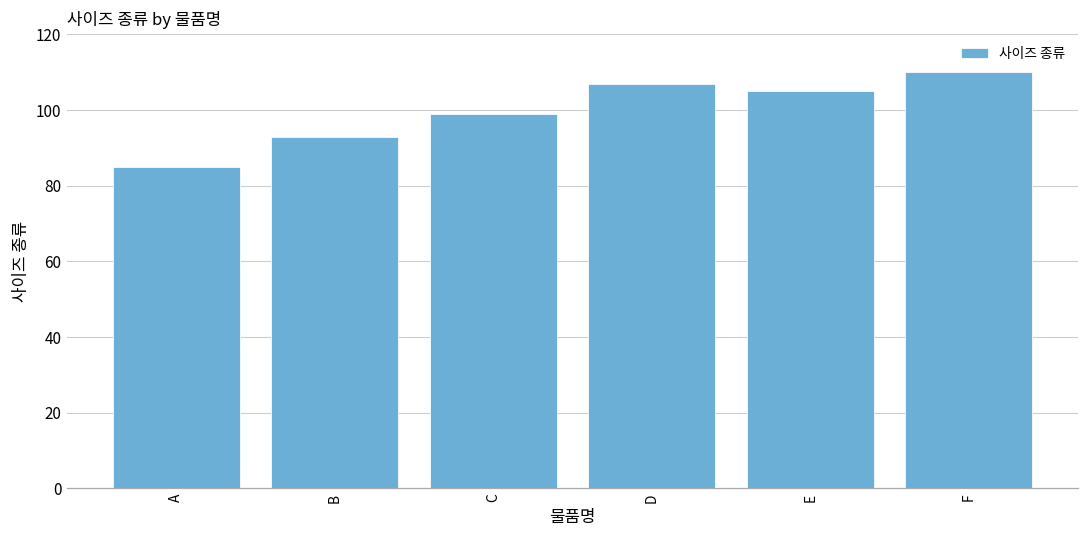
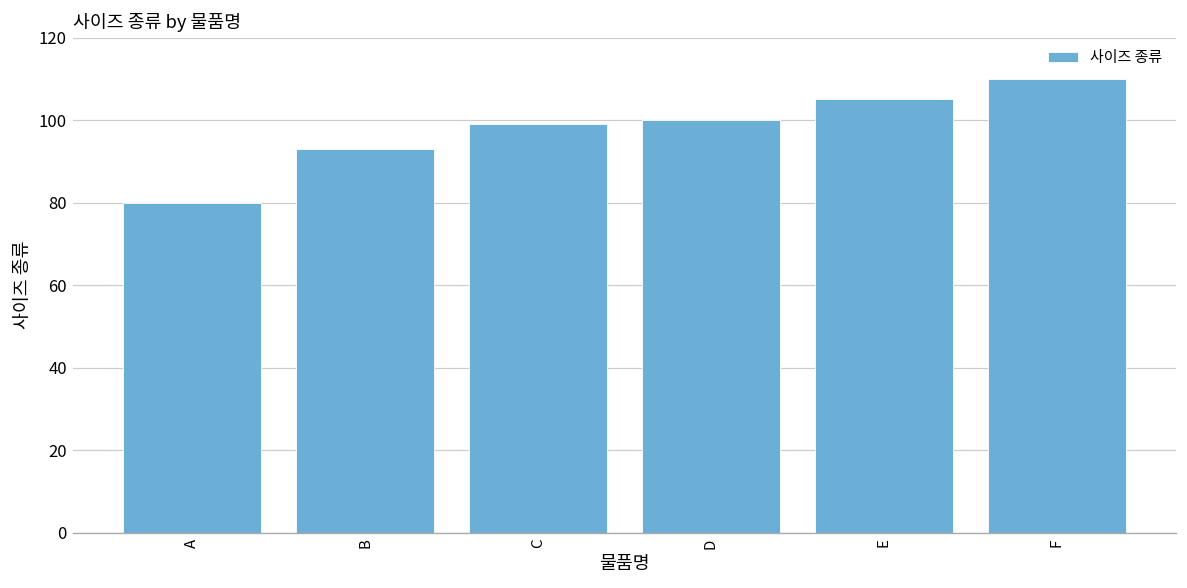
A: 85 -> 80
D: 107 -> 100
